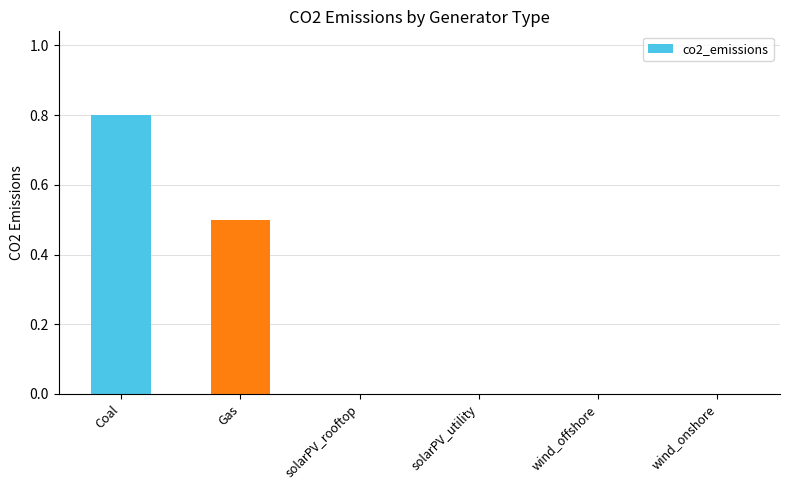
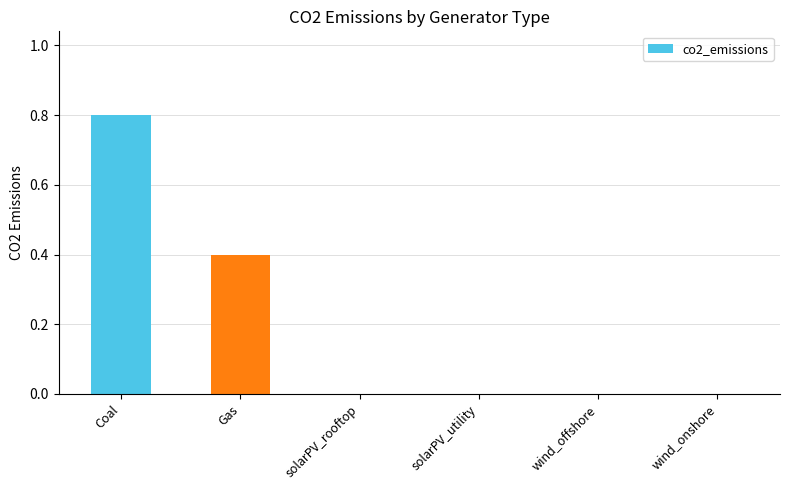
Gas: 0.5 -> 0.4
